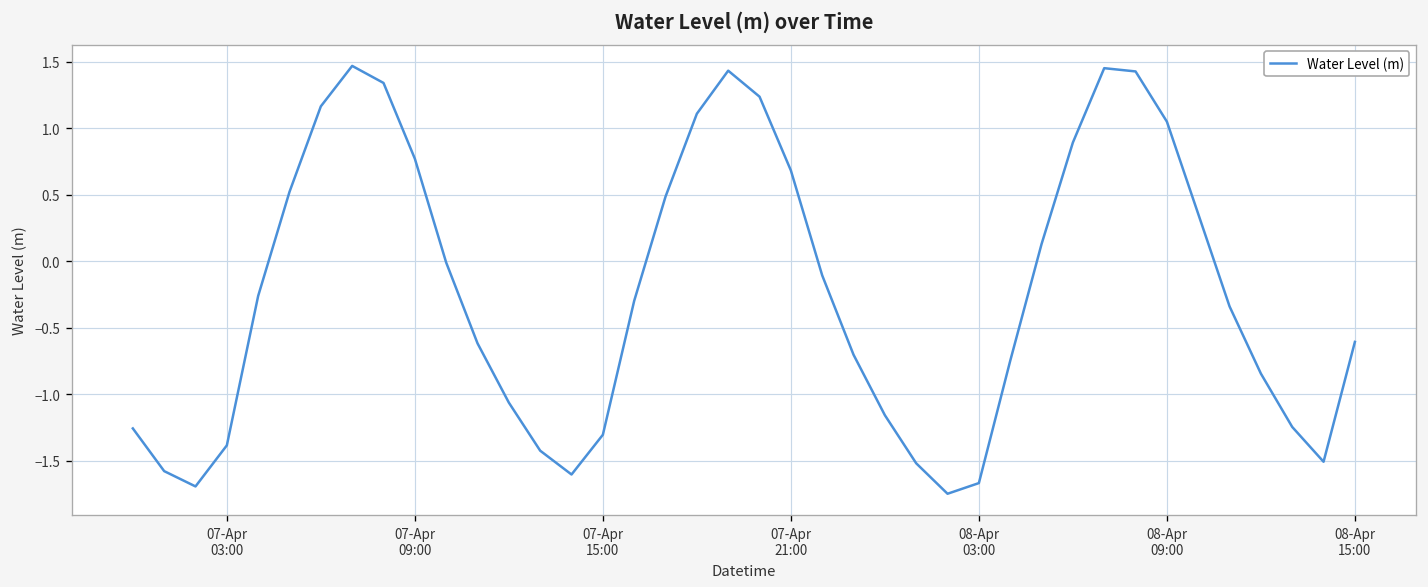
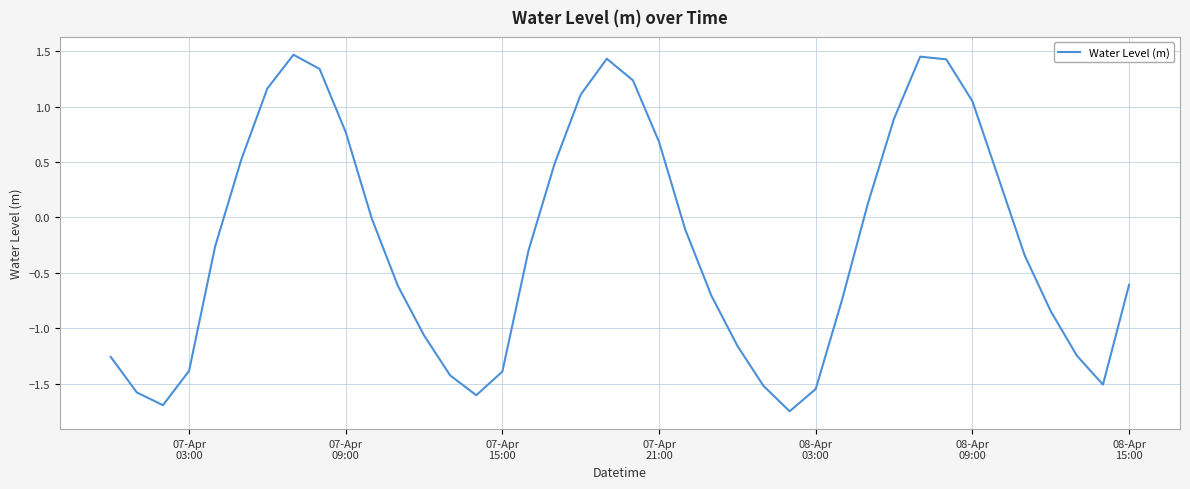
07-Apr 15:00: -1.31 -> -1.39
08-Apr 03:00: -1.67 -> -1.55
